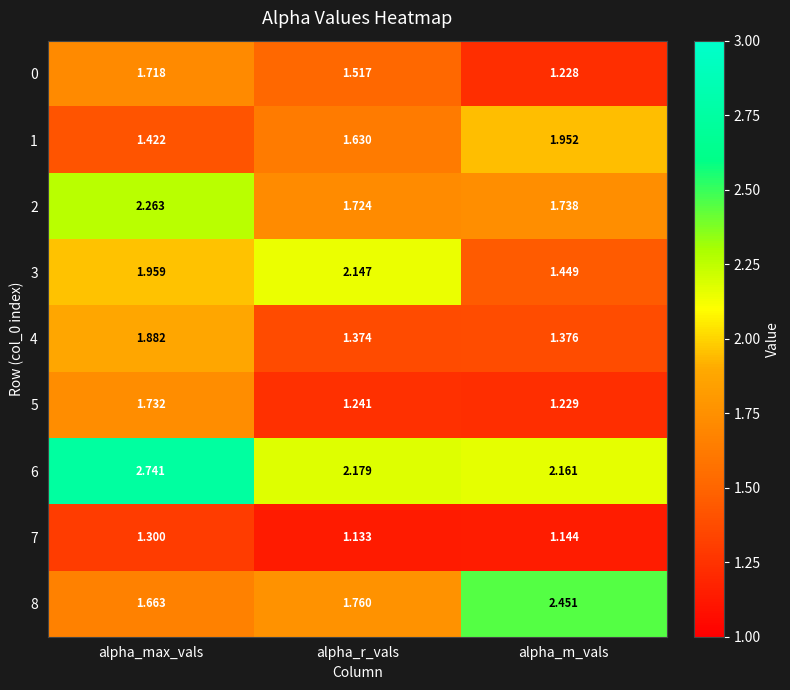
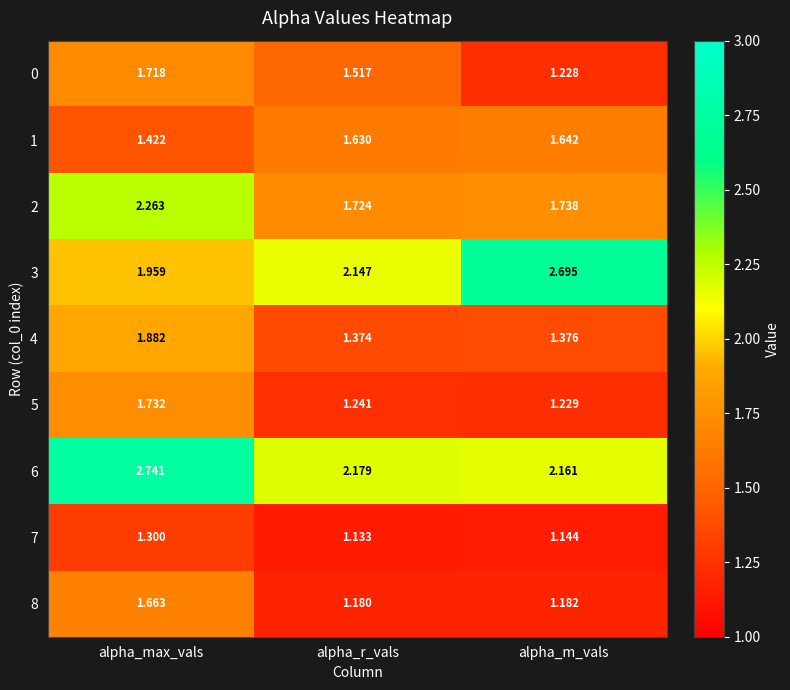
1, alpha_m_vals: 1.952 -> 1.642
3, alpha_m_vals: 1.449 -> 2.695
8, alpha_r_vals: 1.760 -> 1.180
8, alpha_m_vals: 2.451 -> 1.182
